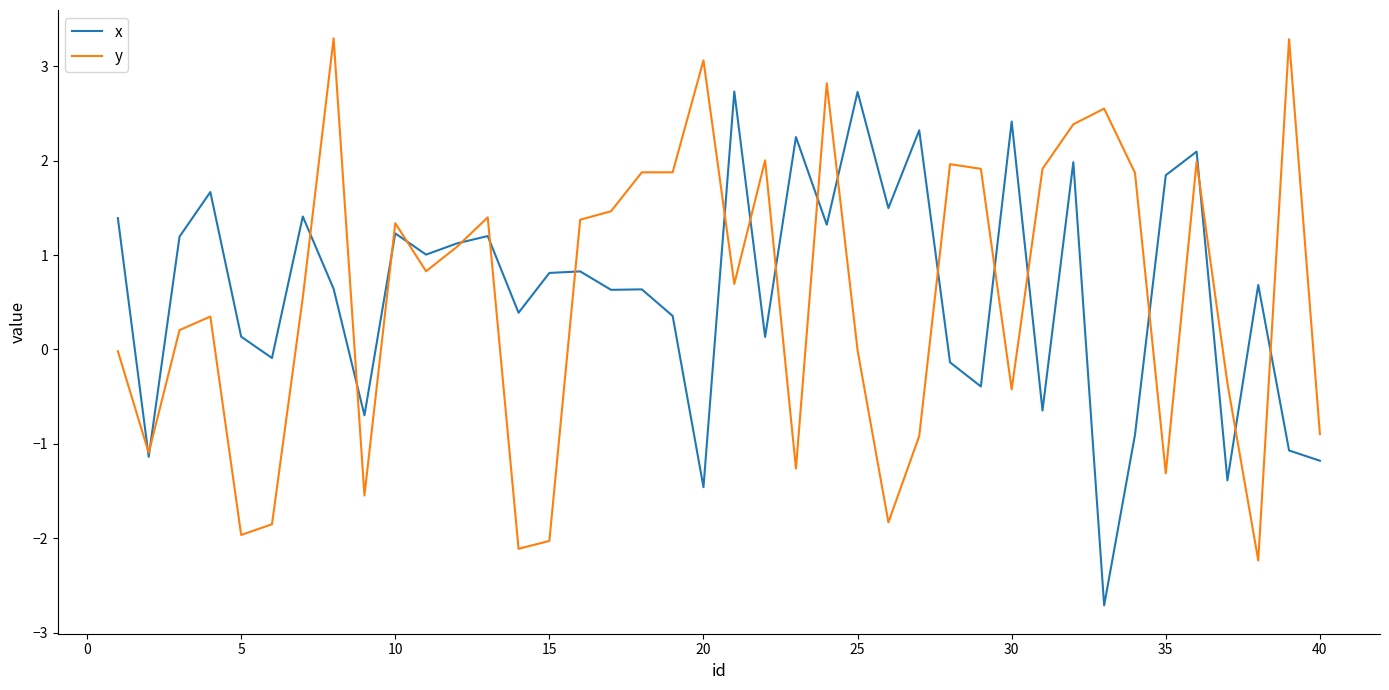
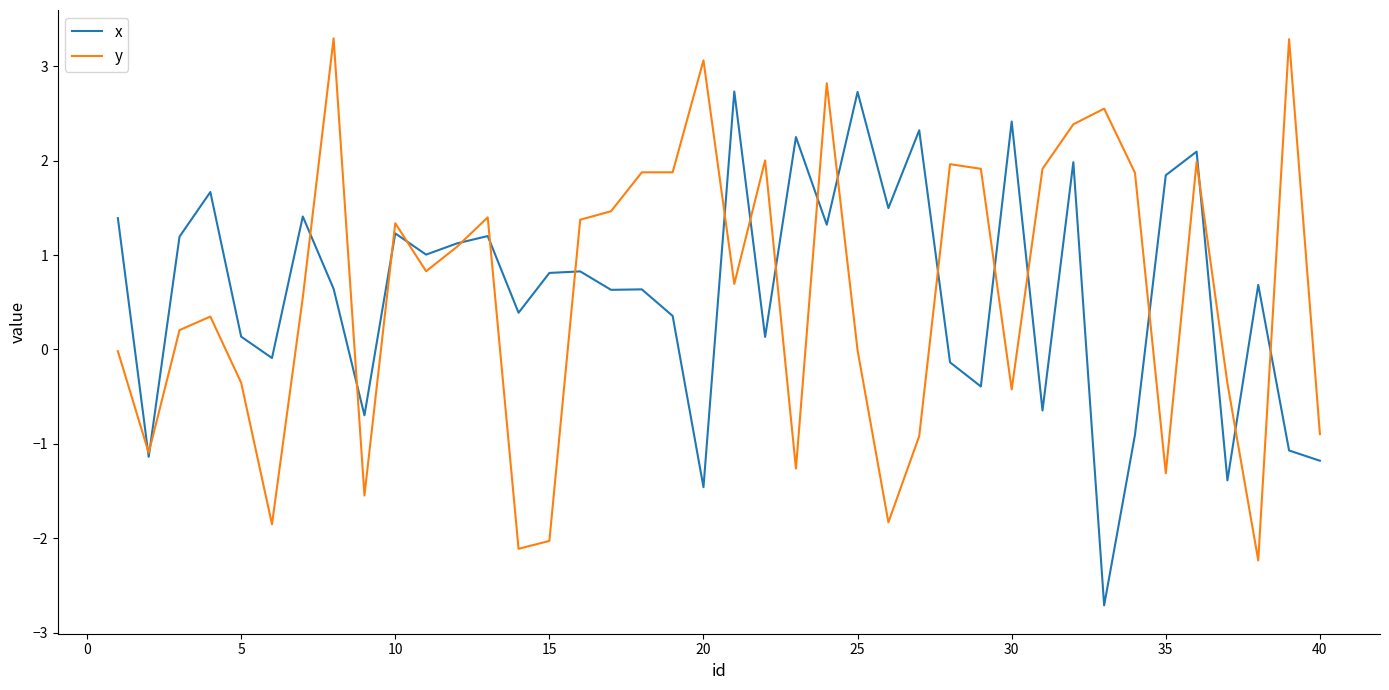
y, 5: -2.0 -> -0.4
